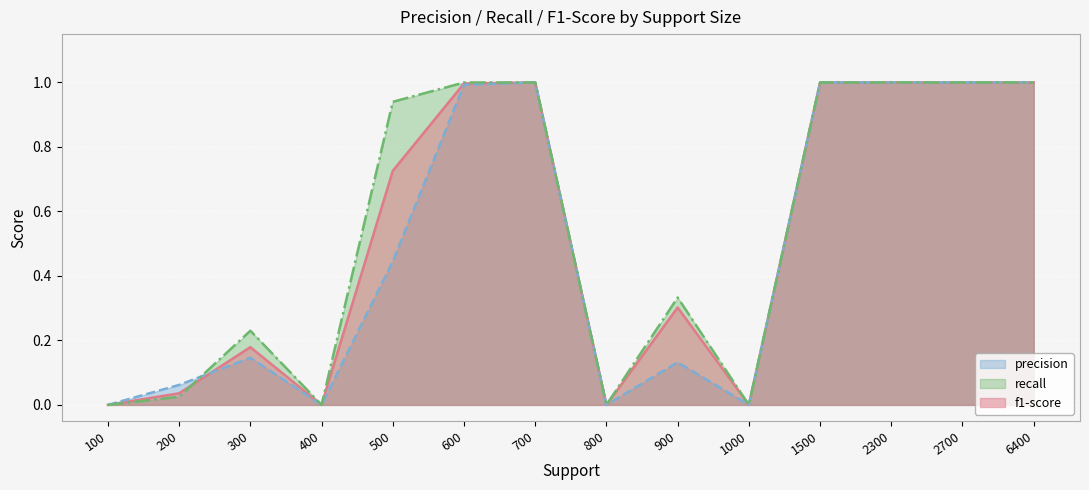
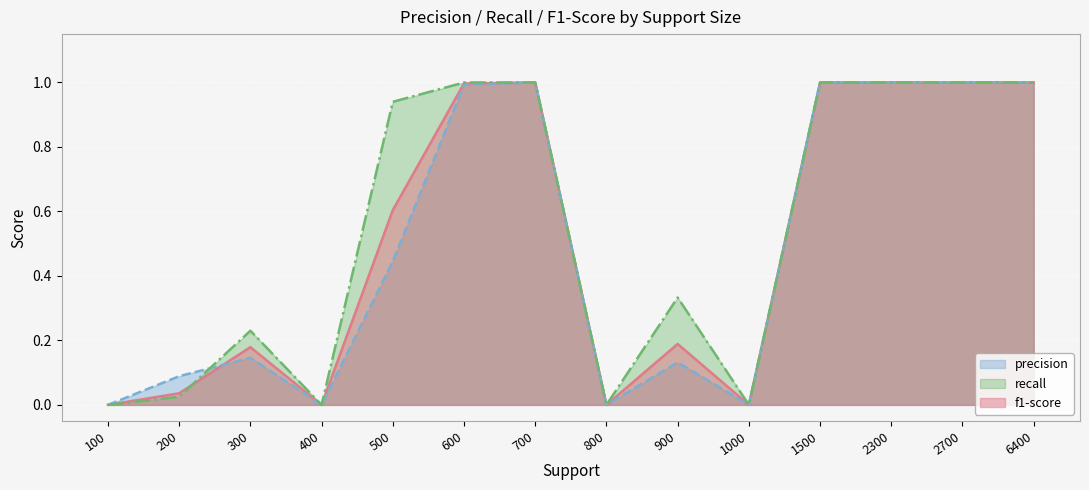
precision, 200: 0.06 -> 0.09
f1-score, 500: 0.73 -> 0.60
f1-score, 900: 0.30 -> 0.19
